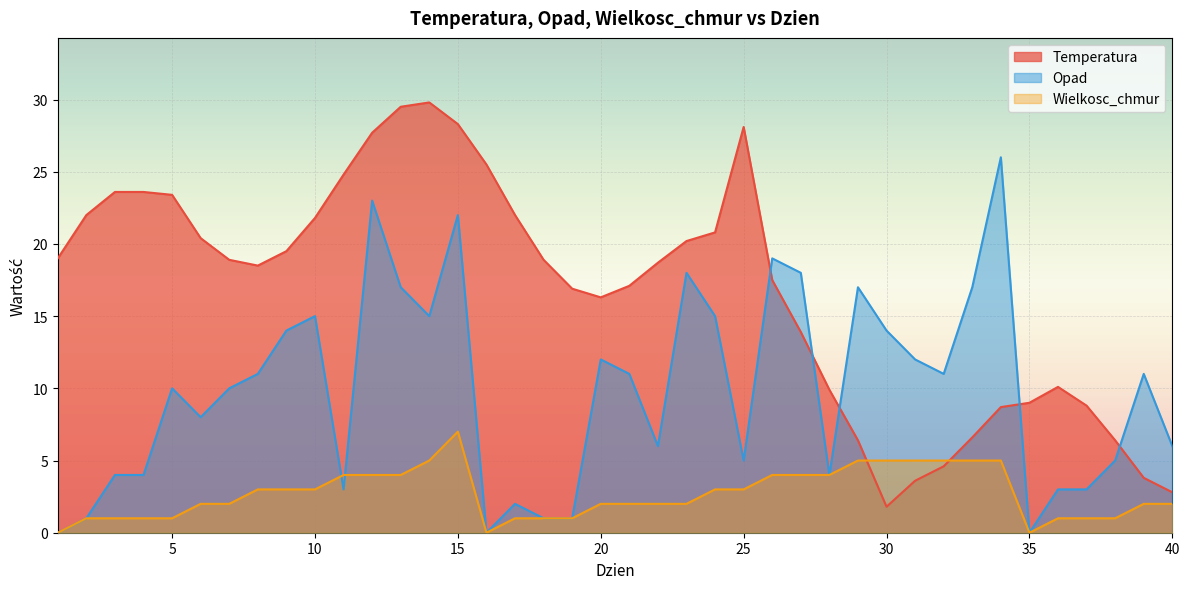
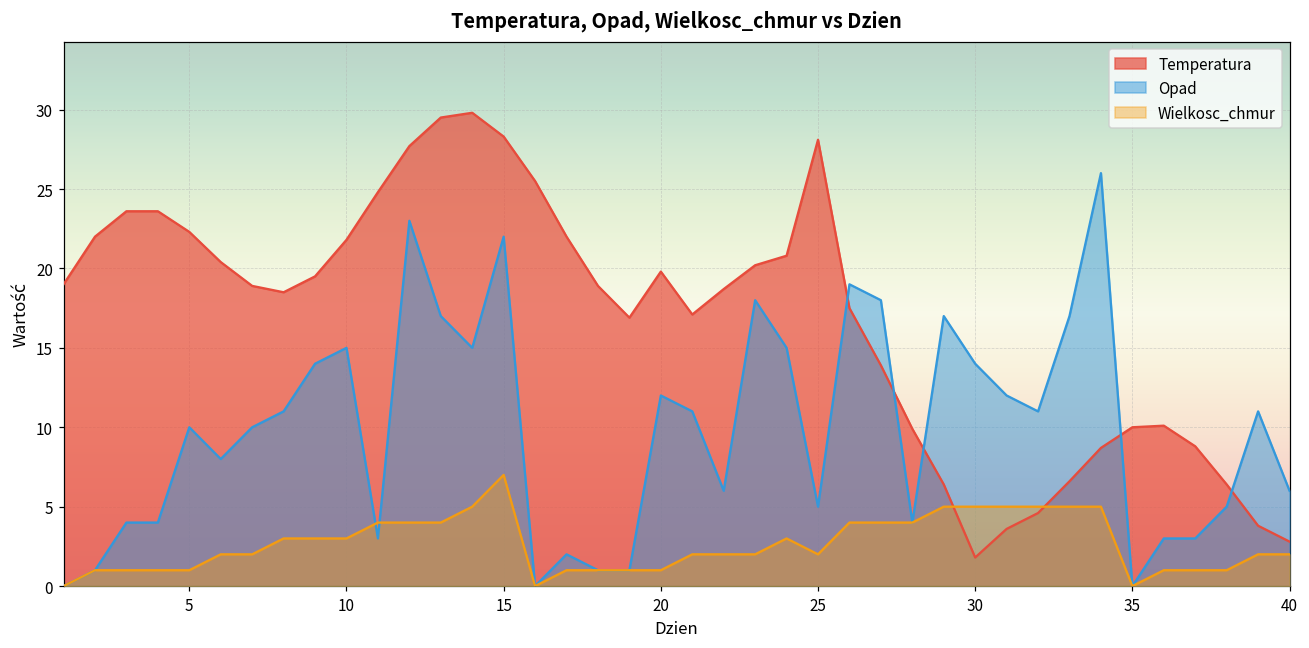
Temperatura, 5: 23.4 -> 22.3
Temperatura, 20: 16.3 -> 19.8
Wielkosc_chmur, 20: 2 -> 1
Wielkosc_chmur, 25: 3 -> 2
Temperatura, 35: 9 -> 10
